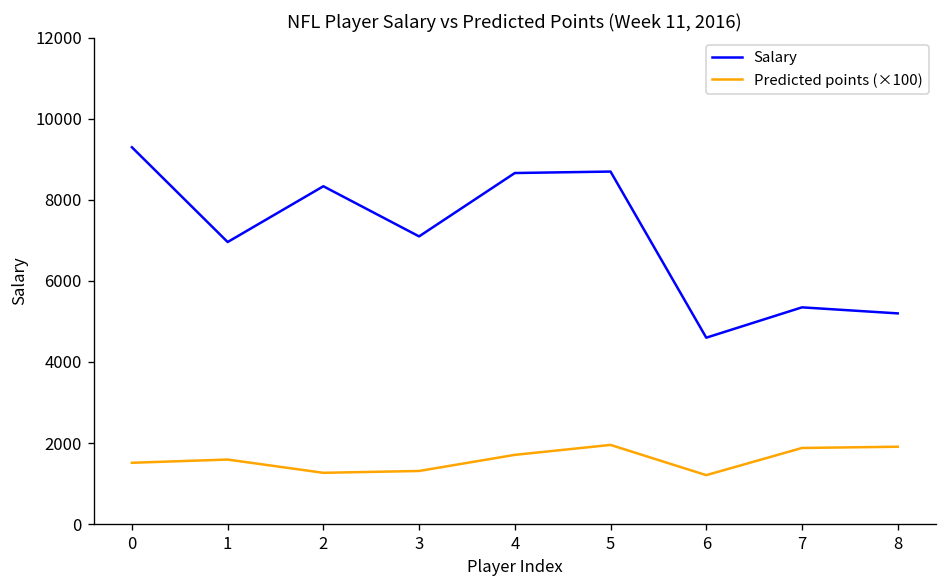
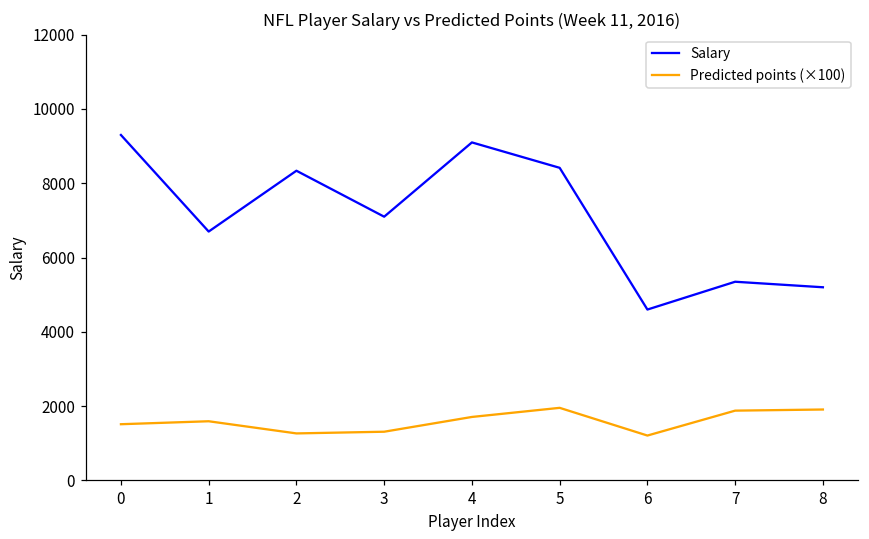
Salary, 1: 7000 -> 6700
Salary, 4: 8700 -> 9100
Salary, 5: 8700 -> 8400
